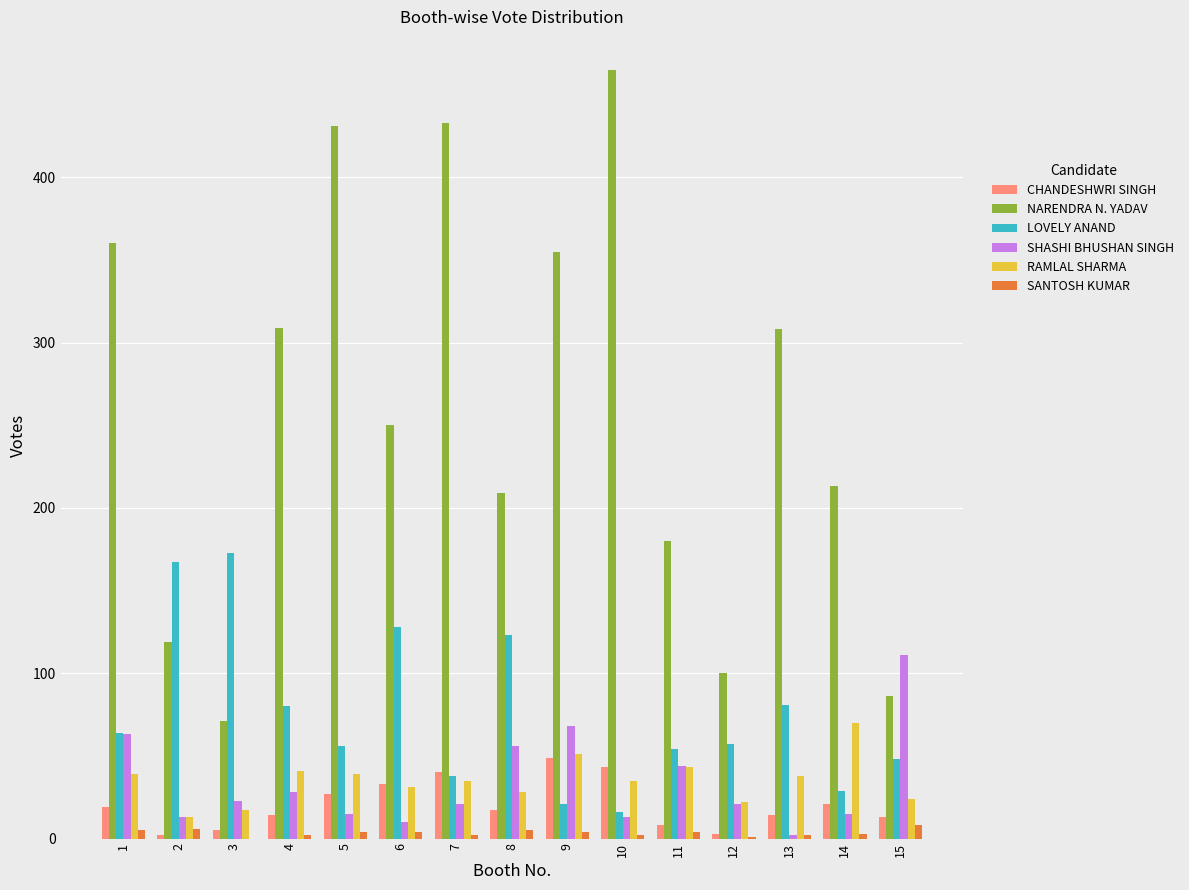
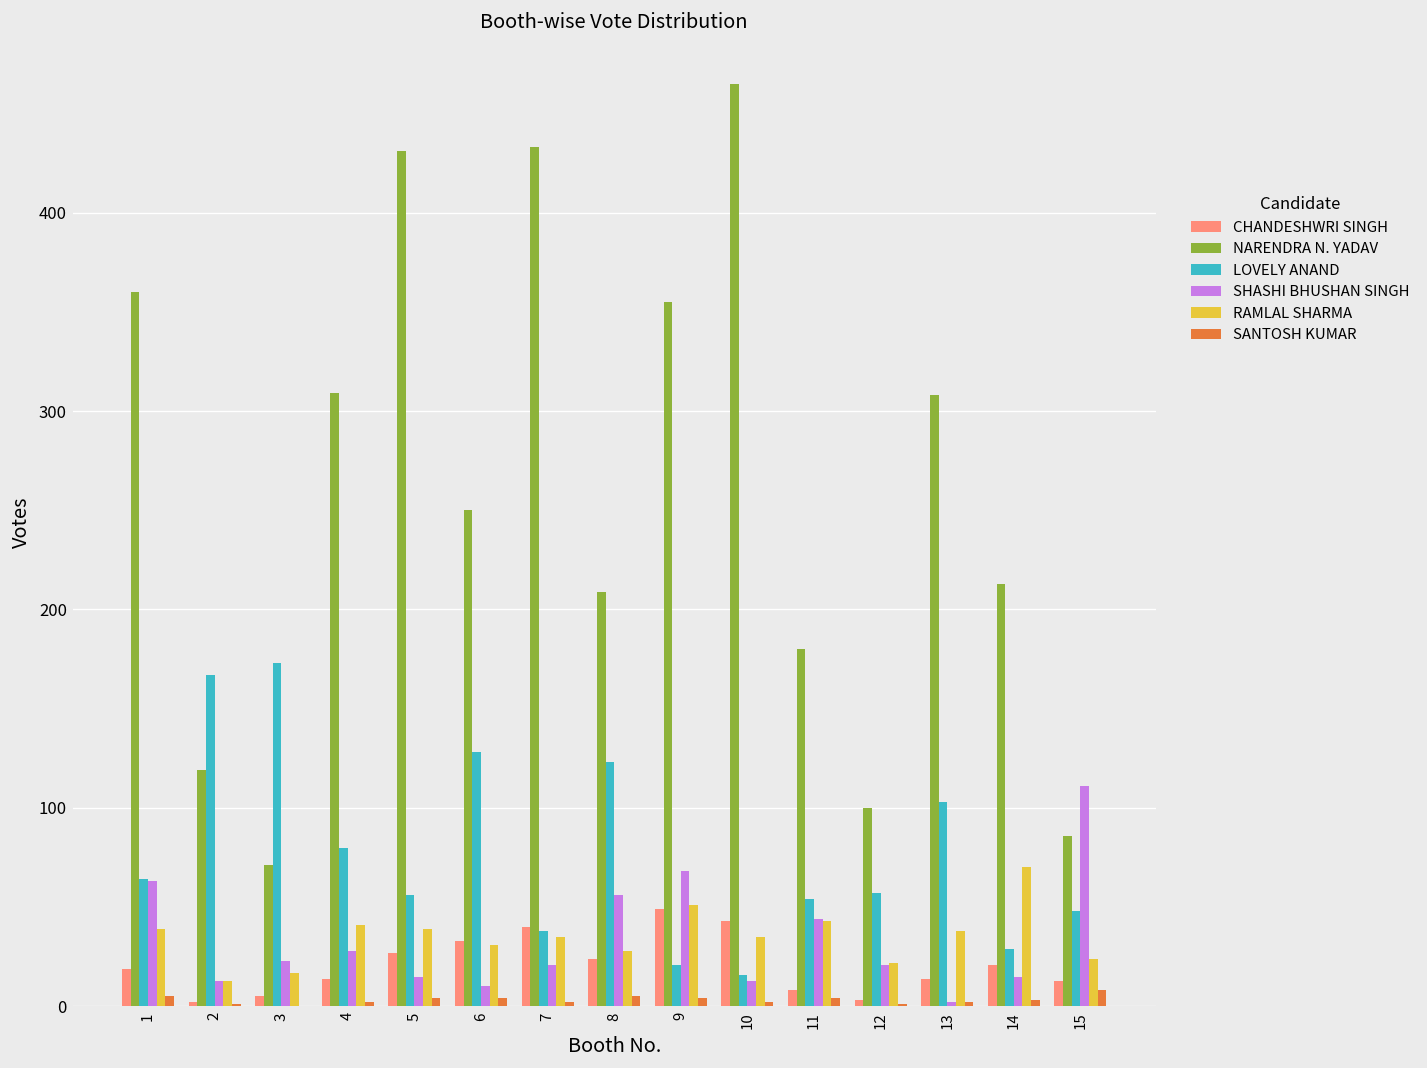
SANTOSH KUMAR, 2: 6 -> 1
CHANDESHWRI SINGH, 8: 17 -> 24
LOVELY ANAND, 13: 81 -> 103
